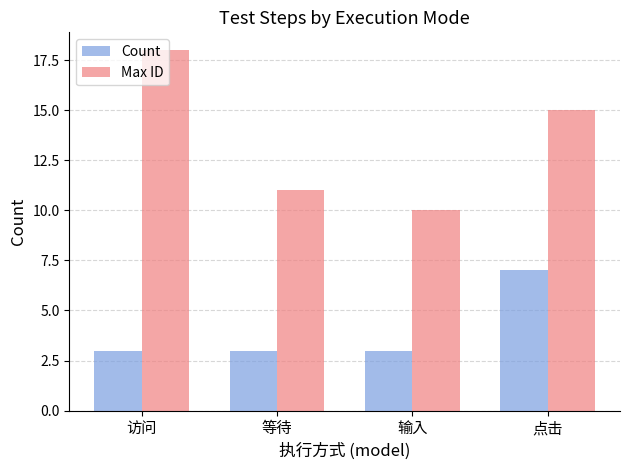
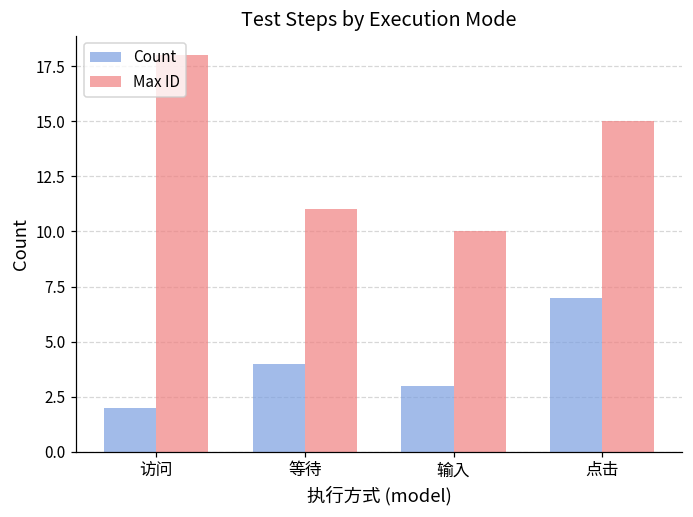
Count, 访问: 3 -> 2
Count, 等待: 3 -> 4
